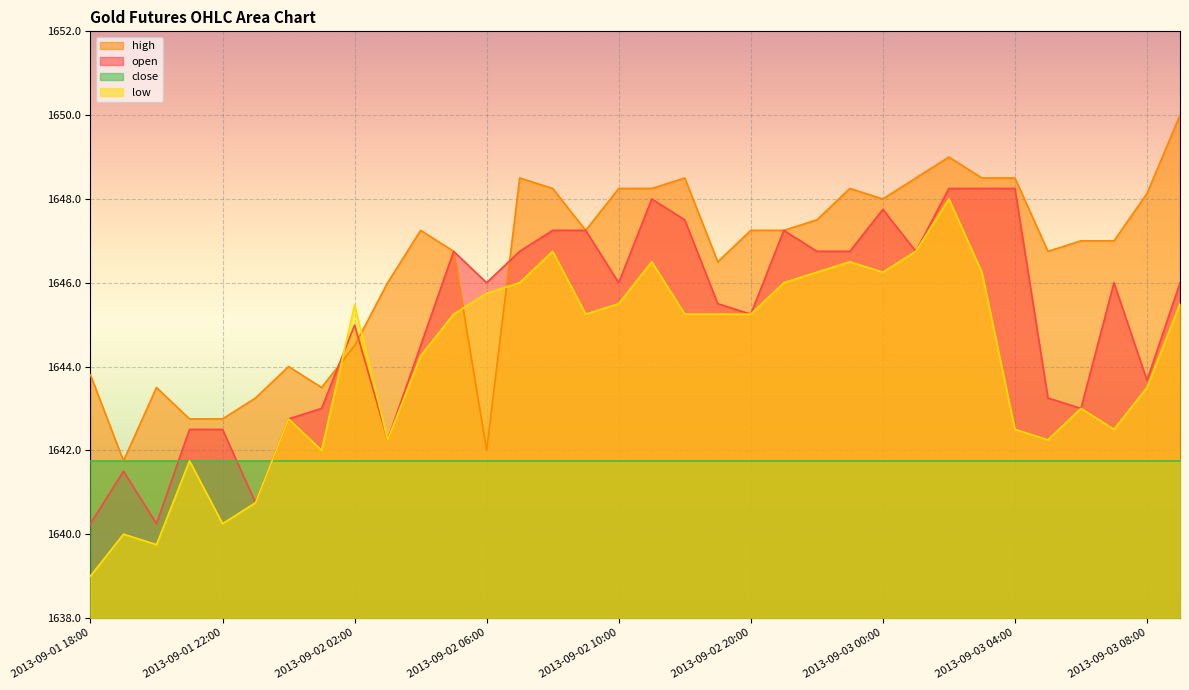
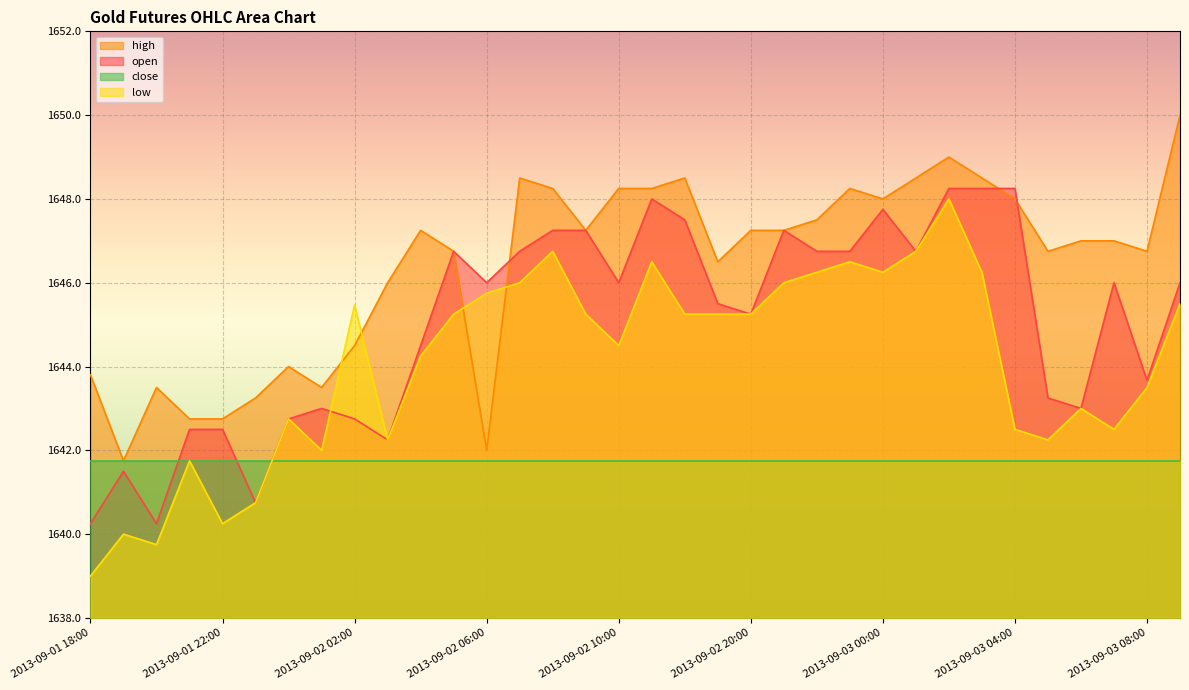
open, 2013-09-02 02:00: 1645.0 -> 1642.8
low, 2013-09-02 10:00: 1645.5 -> 1644.5
high, 2013-09-03 04:00: 1648.5 -> 1648.0
high, 2013-09-03 08:00: 1648.1 -> 1646.8
